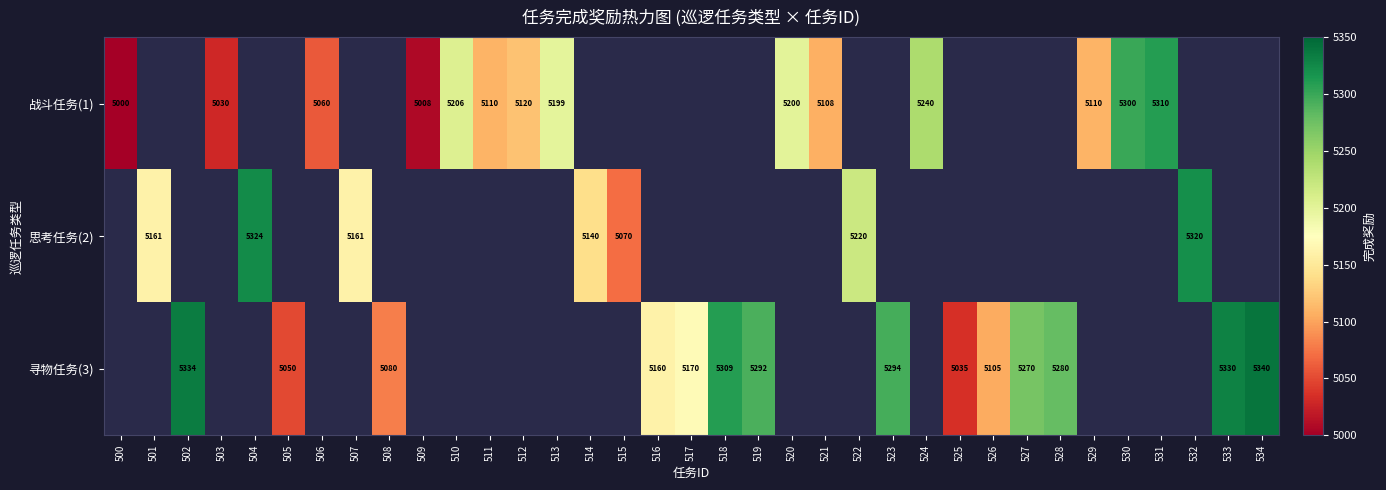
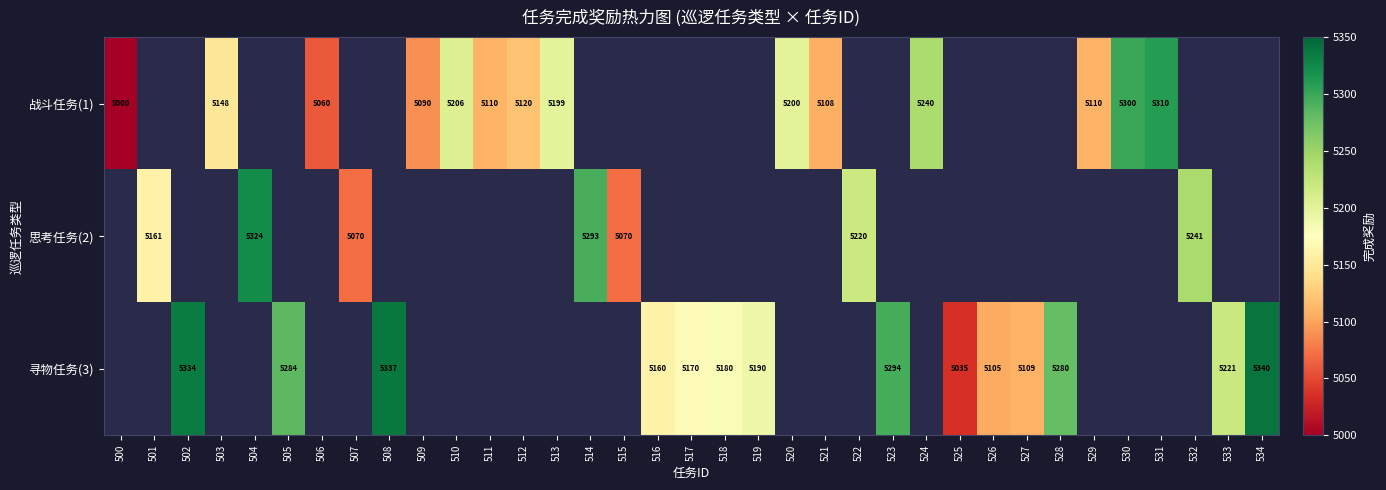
战斗任务(1), 503: 5030 -> 5148
战斗任务(1), 509: 5008 -> 5090
思考任务(2), 507: 5161 -> 5070
思考任务(2), 514: 5140 -> 5293
思考任务(2), 532: 5320 -> 5241
寻物任务(3), 505: 5050 -> 5284
寻物任务(3), 508: 5080 -> 5337
寻物任务(3), 518: 5309 -> 5180
寻物任务(3), 519: 5292 -> 5190
寻物任务(3), 527: 5270 -> 5109
寻物任务(3), 533: 5330 -> 5221
